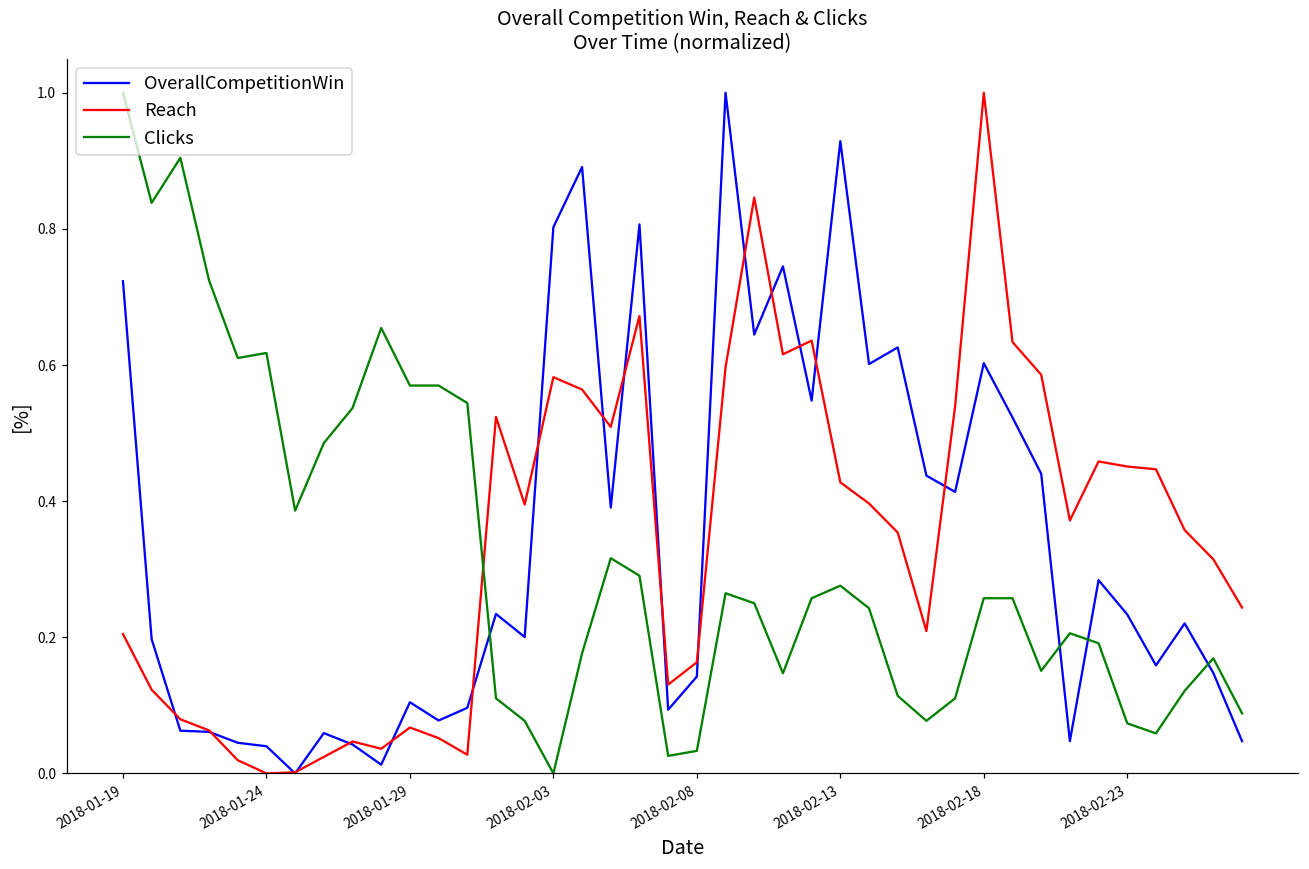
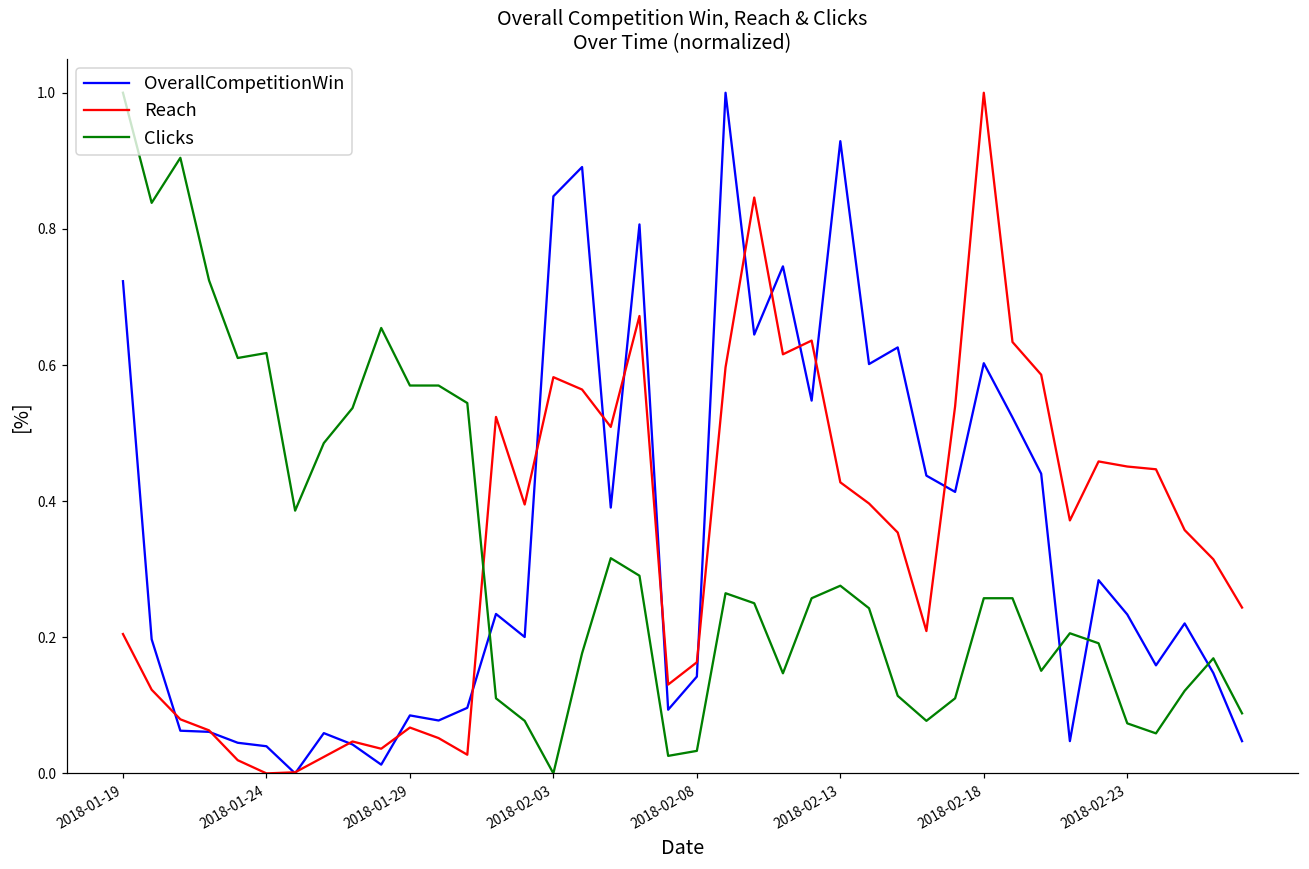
OverallCompetitionWin, 2018-01-29: 0.10 -> 0.09
OverallCompetitionWin, 2018-02-03: 0.80 -> 0.85
